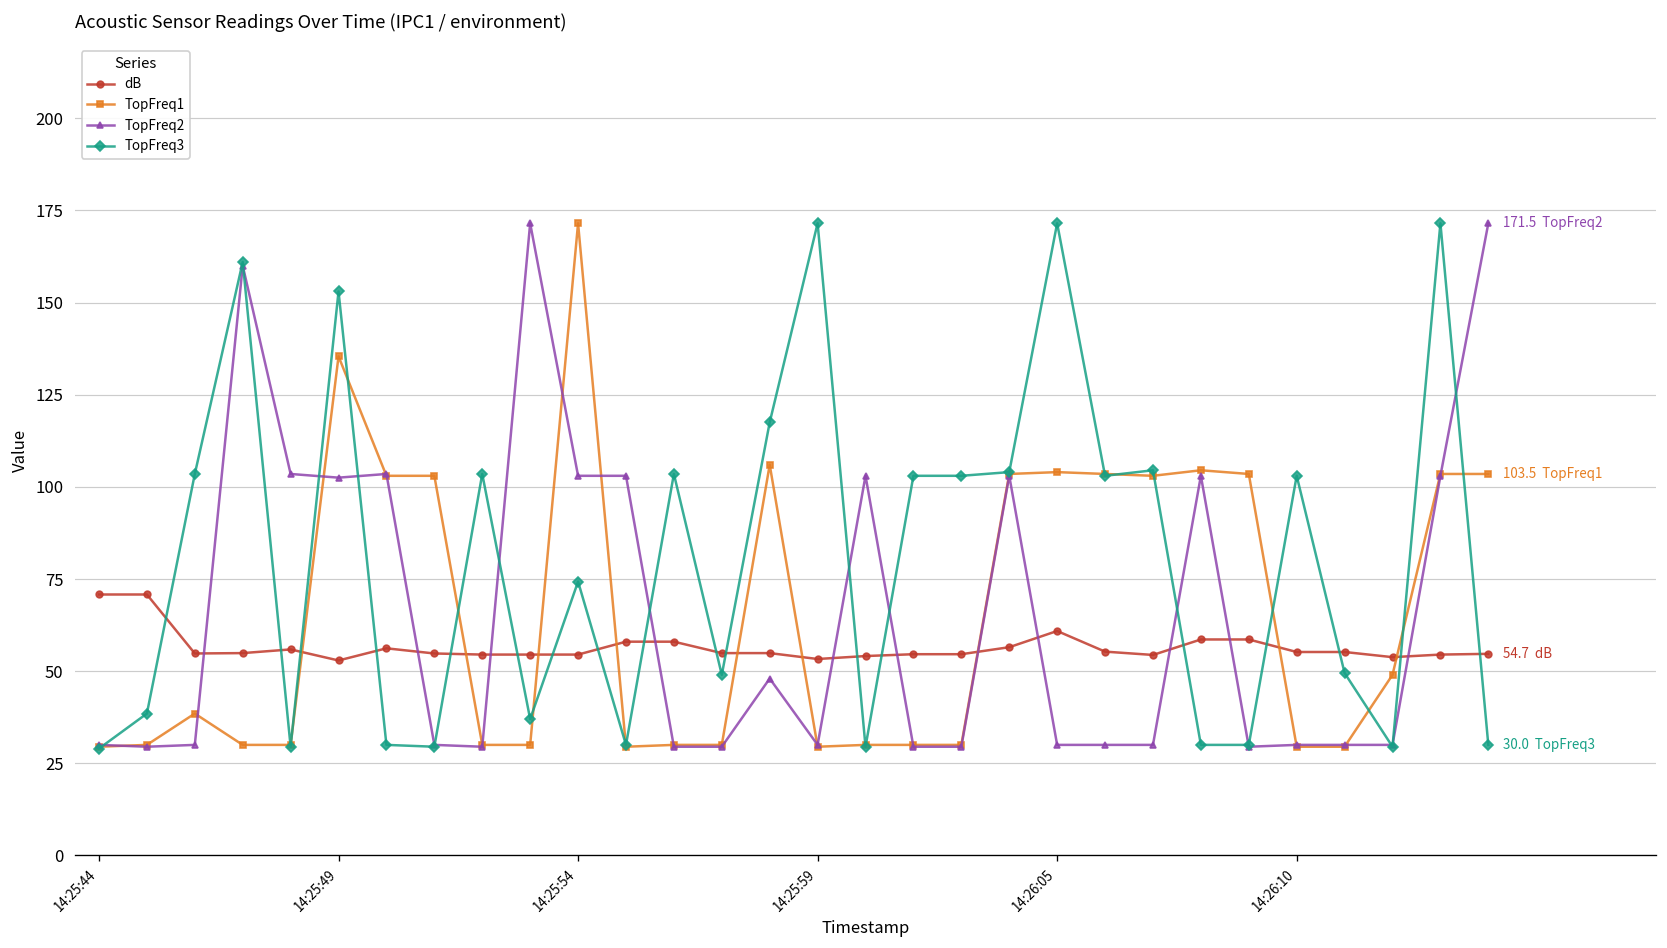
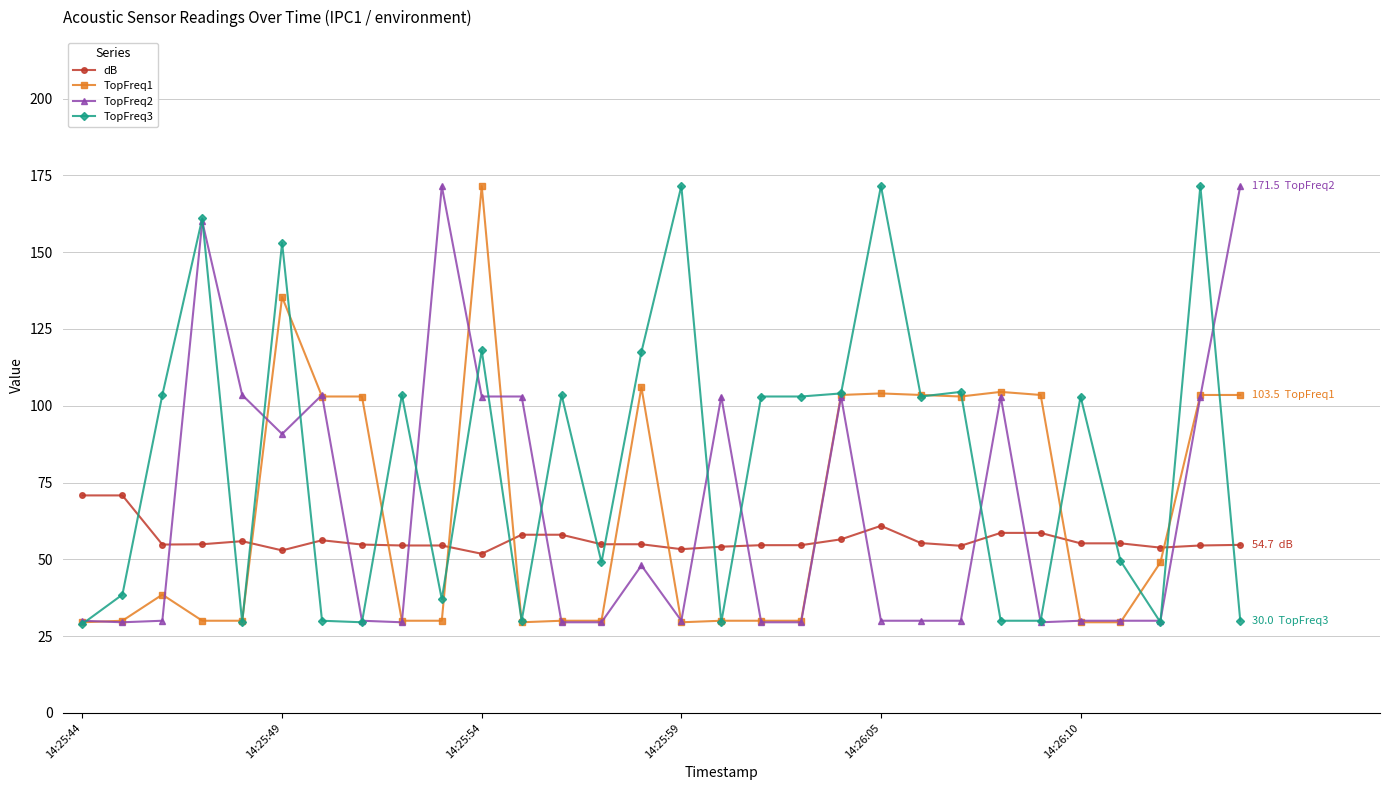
TopFreq2, 14:25:49: 103 -> 91
dB, 14:25:54: 55 -> 52
TopFreq3, 14:25:54: 74 -> 118
